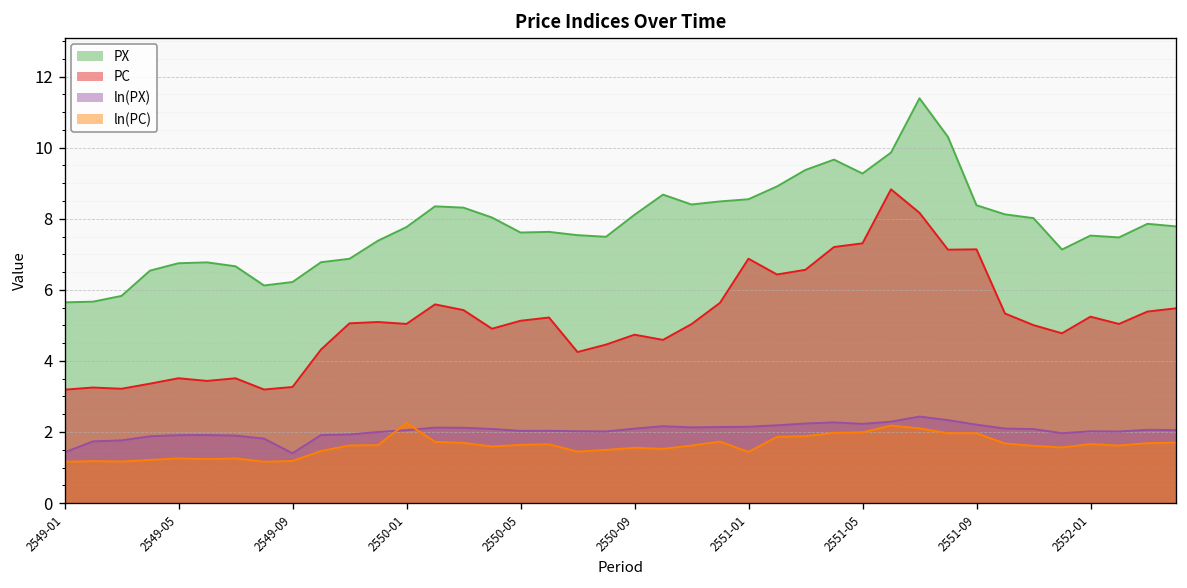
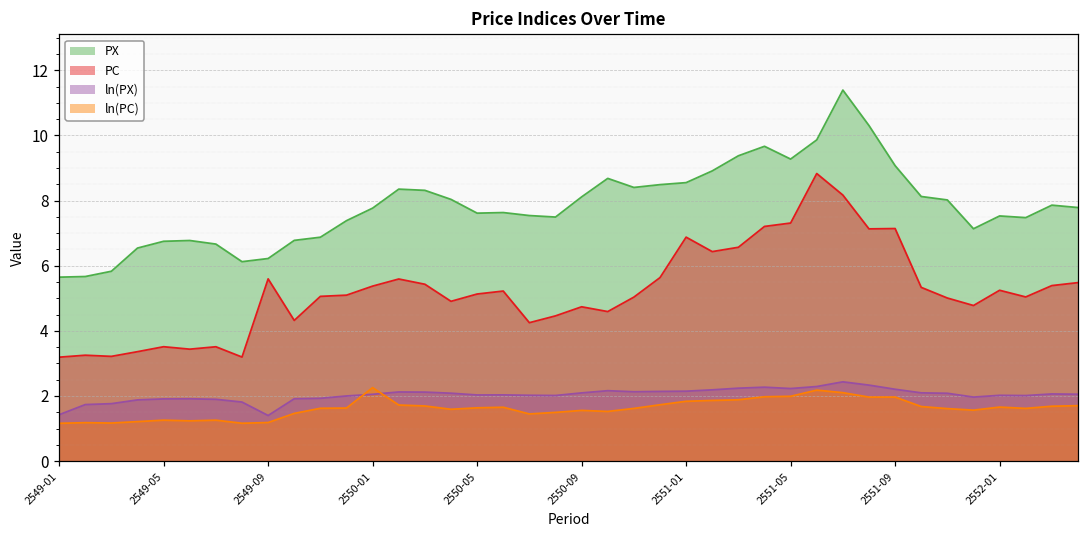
PC, 2549-09: 3.3 -> 5.6
PC, 2550-01: 5.0 -> 5.4
ln(PC), 2551-01: 1.4 -> 1.8
PX, 2551-09: 8.4 -> 9.1
